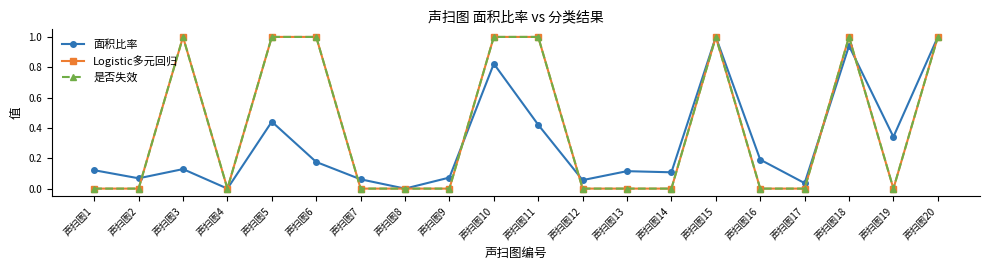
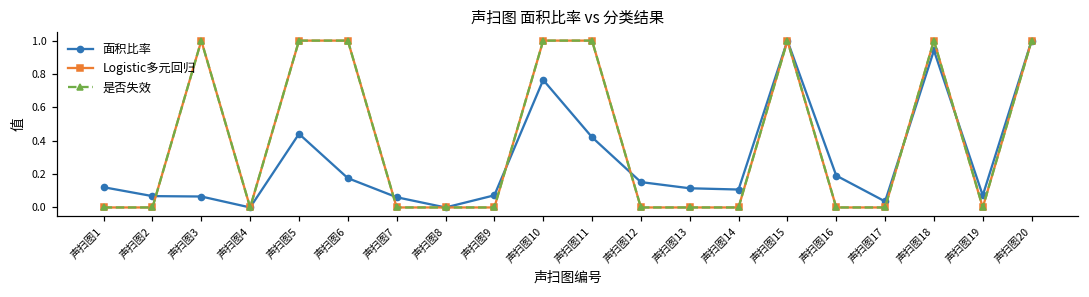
面积比率, 声扫图3: 0.13 -> 0.07
面积比率, 声扫图10: 0.82 -> 0.76
面积比率, 声扫图12: 0.06 -> 0.15
面积比率, 声扫图19: 0.34 -> 0.07
